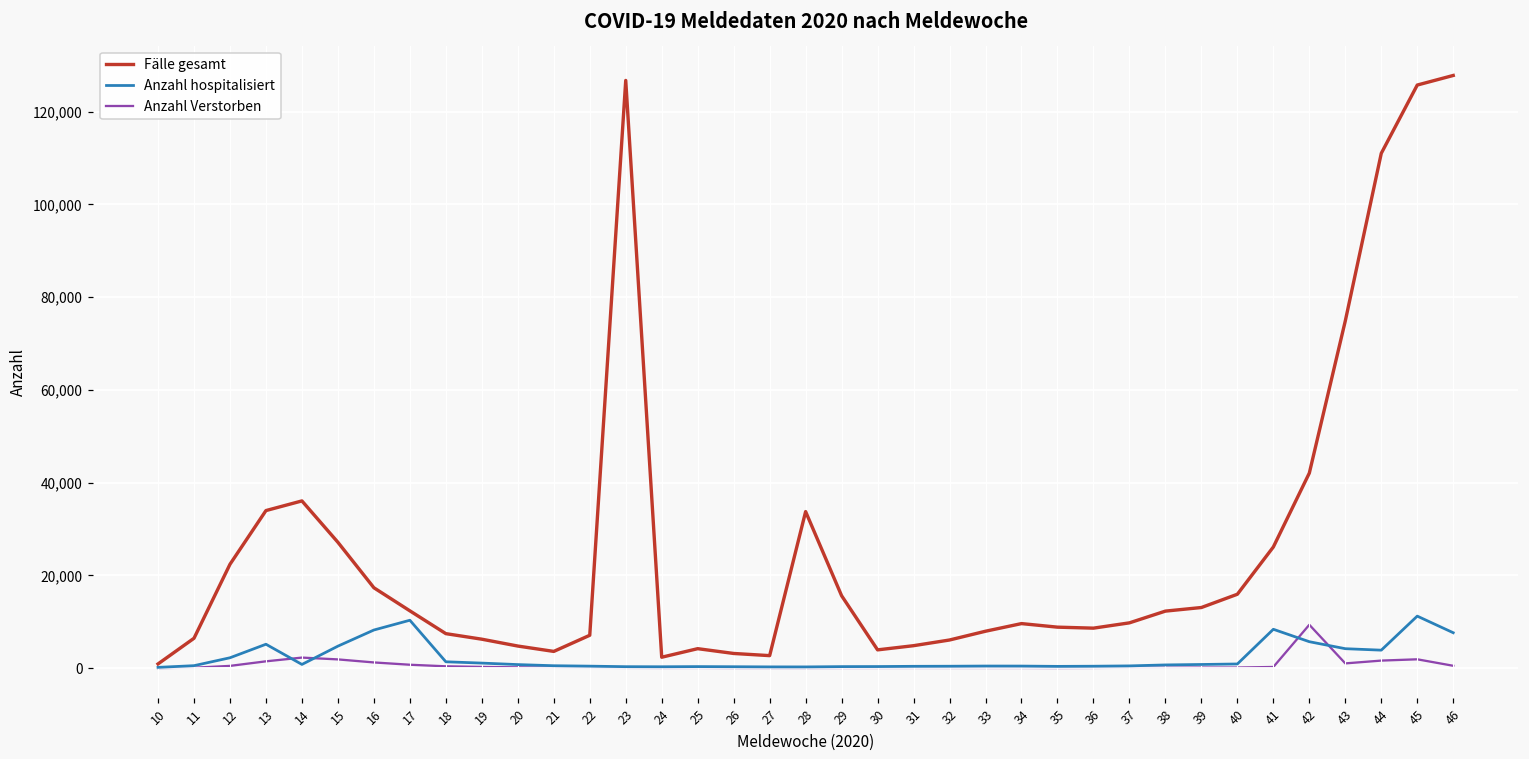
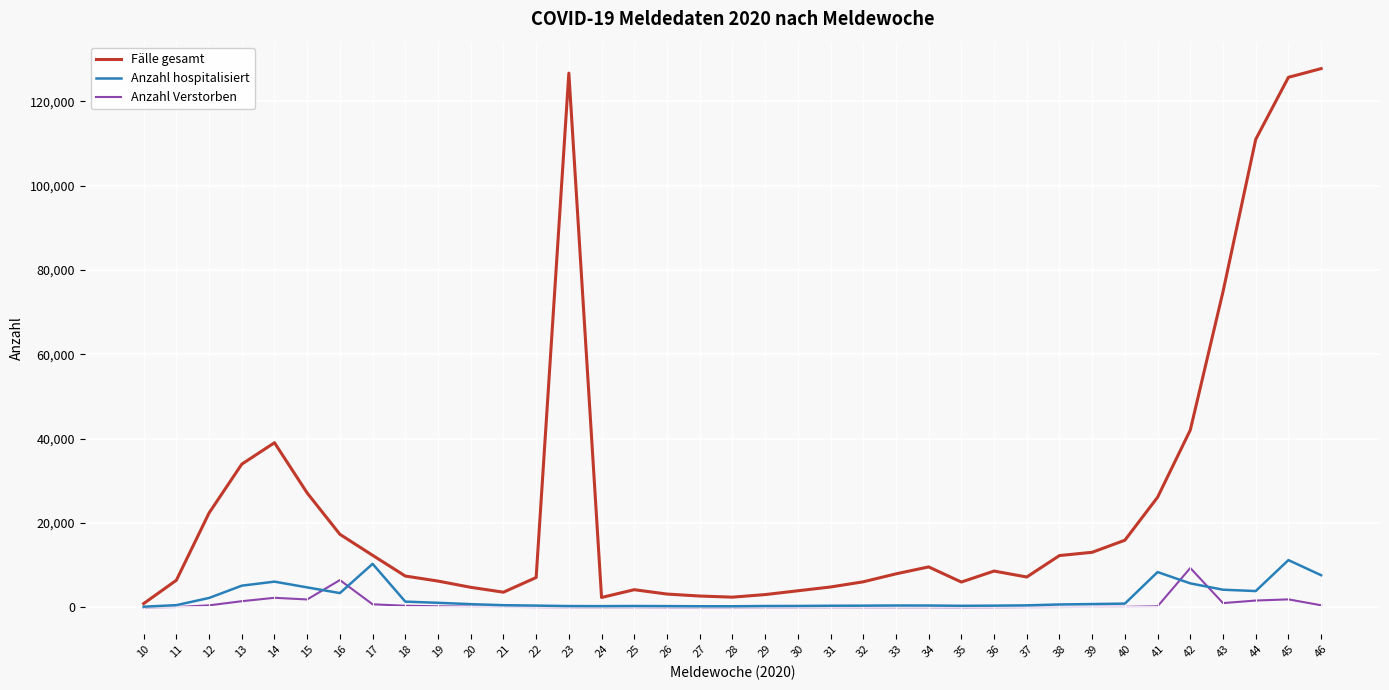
Fälle gesamt, 14: 36,000 -> 39,000
Anzahl hospitalisiert, 14: 1,000 -> 6,000
Anzahl hospitalisiert, 16: 8,000 -> 3,000
Anzahl Verstorben, 16: 1,000 -> 6,000
Fälle gesamt, 28: 34,000 -> 2,000
Fälle gesamt, 29: 16,000 -> 3,000
Fälle gesamt, 35: 9,000 -> 6,000
Fälle gesamt, 37: 10,000 -> 7,000
